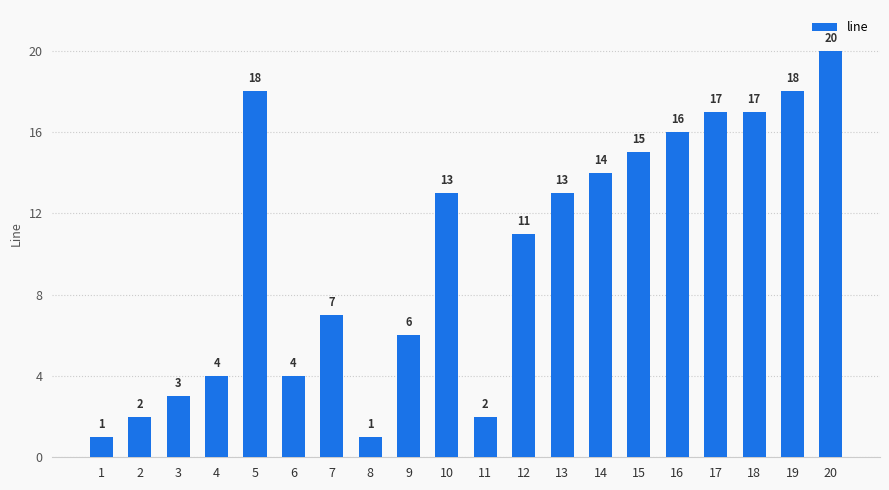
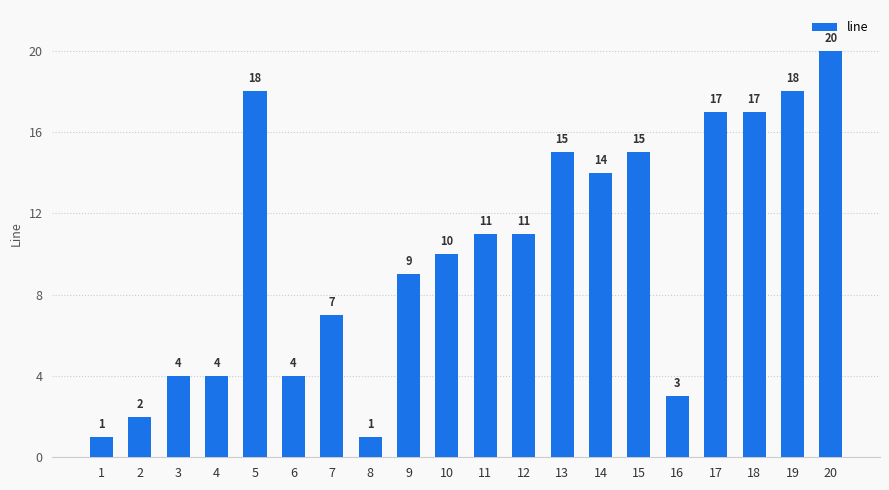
3: 3 -> 4
9: 6 -> 9
10: 13 -> 10
11: 2 -> 11
13: 13 -> 15
16: 16 -> 3
